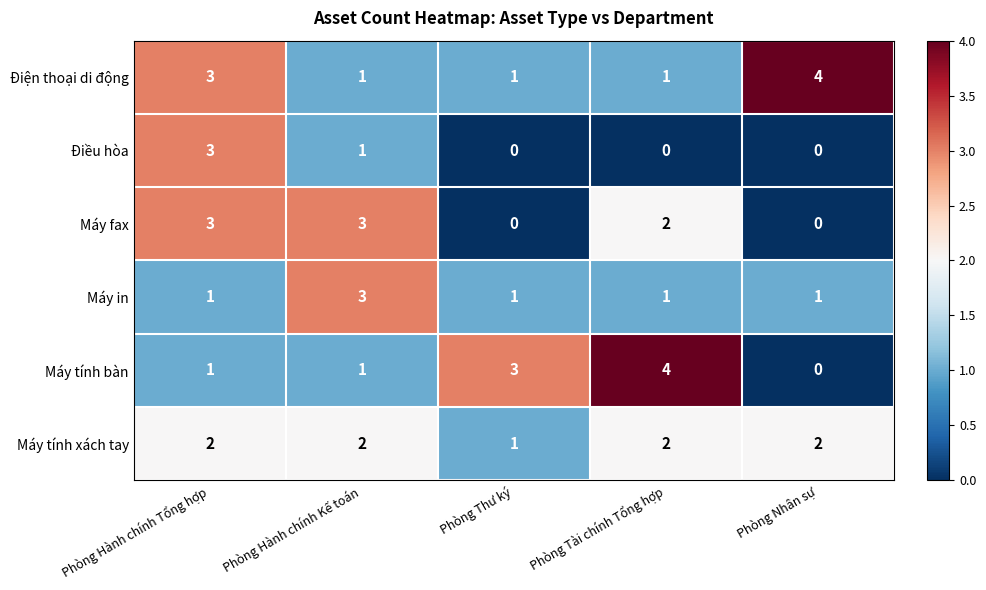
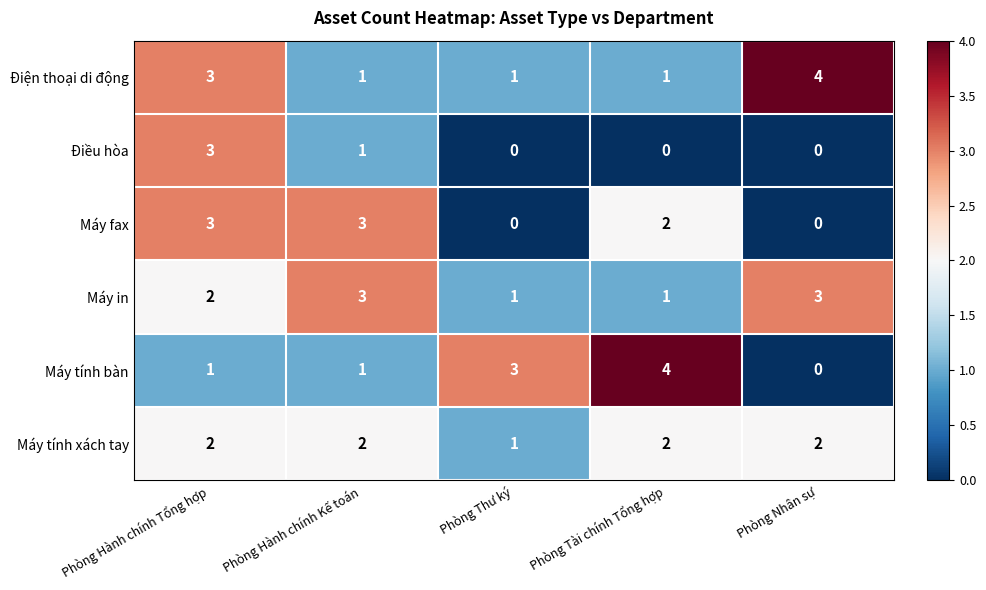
Máy in, Phòng Hành chính Tổng hợp: 1 -> 2
Máy in, Phòng Nhân sự: 1 -> 3
